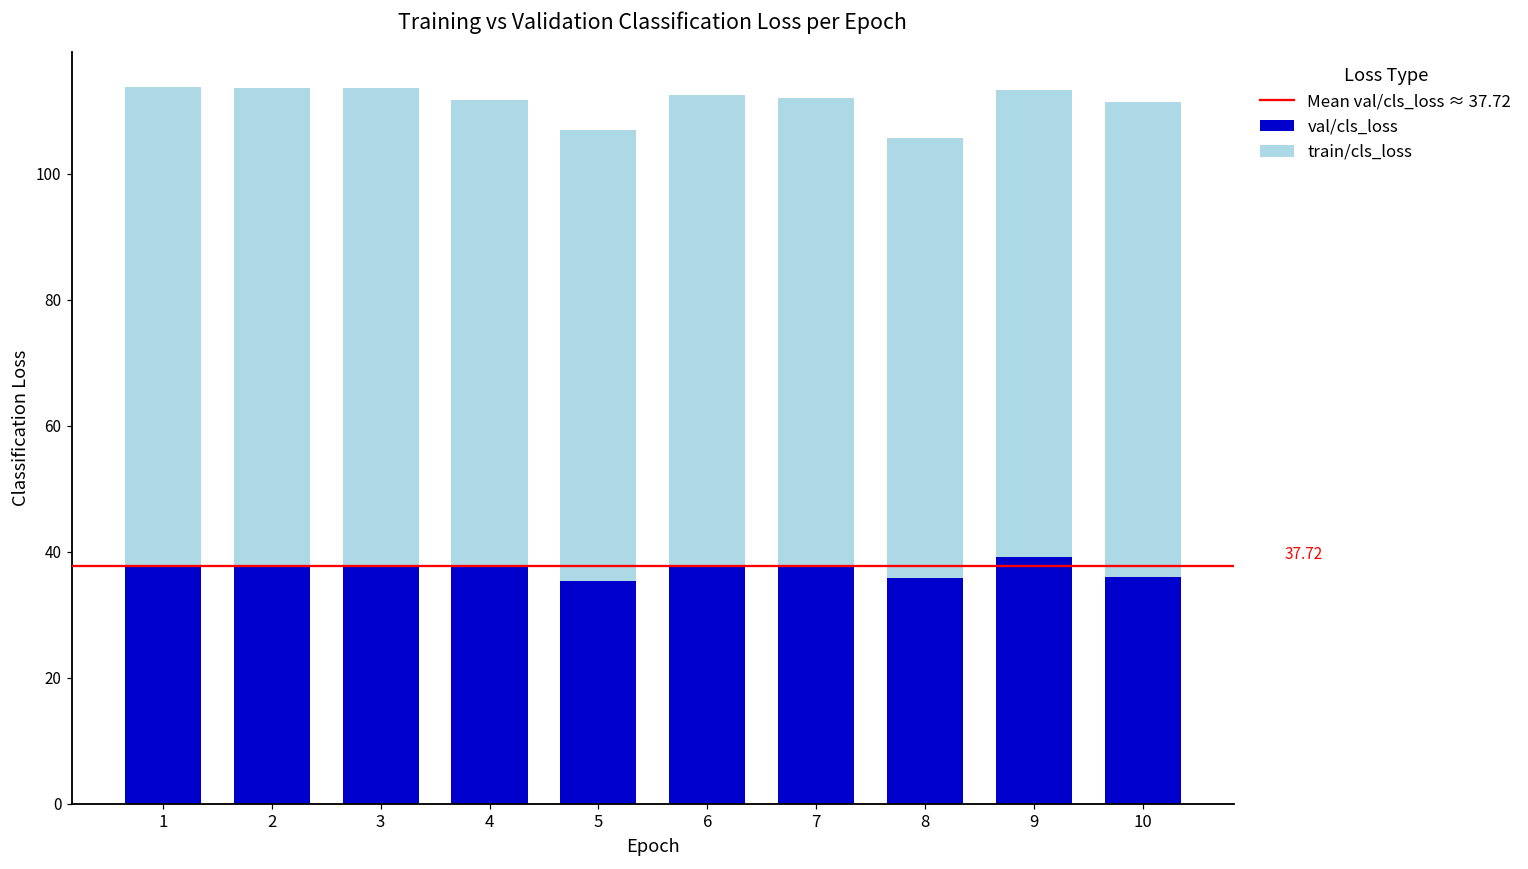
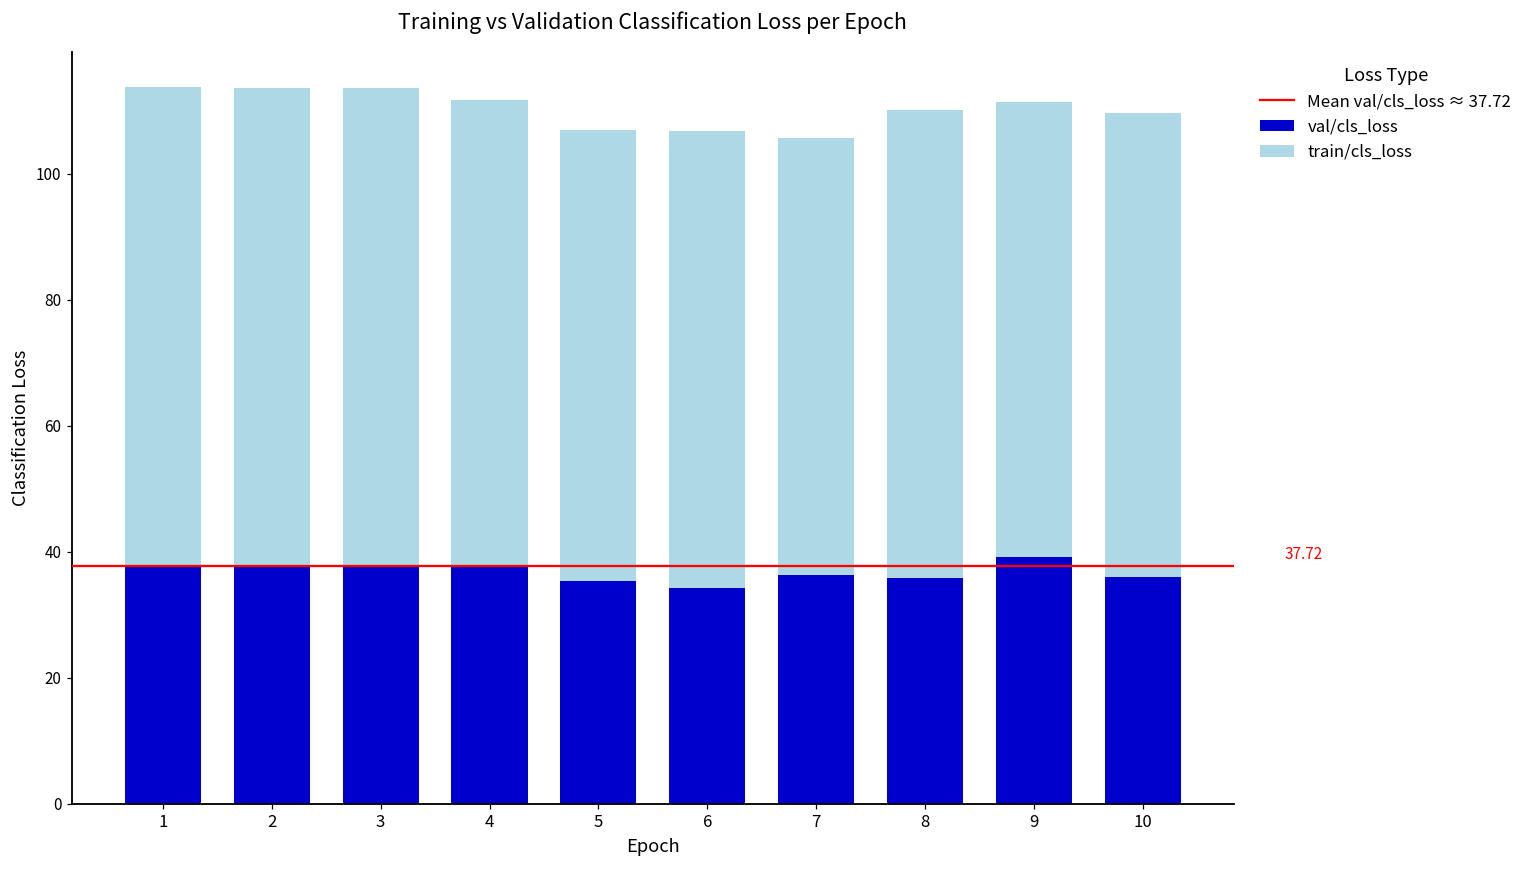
val/cls_loss, 6: 38 -> 34
train/cls_loss, 6: 75 -> 73
val/cls_loss, 7: 38 -> 36
train/cls_loss, 7: 74 -> 69
train/cls_loss, 8: 70 -> 74
train/cls_loss, 9: 74 -> 72
train/cls_loss, 10: 75 -> 74
